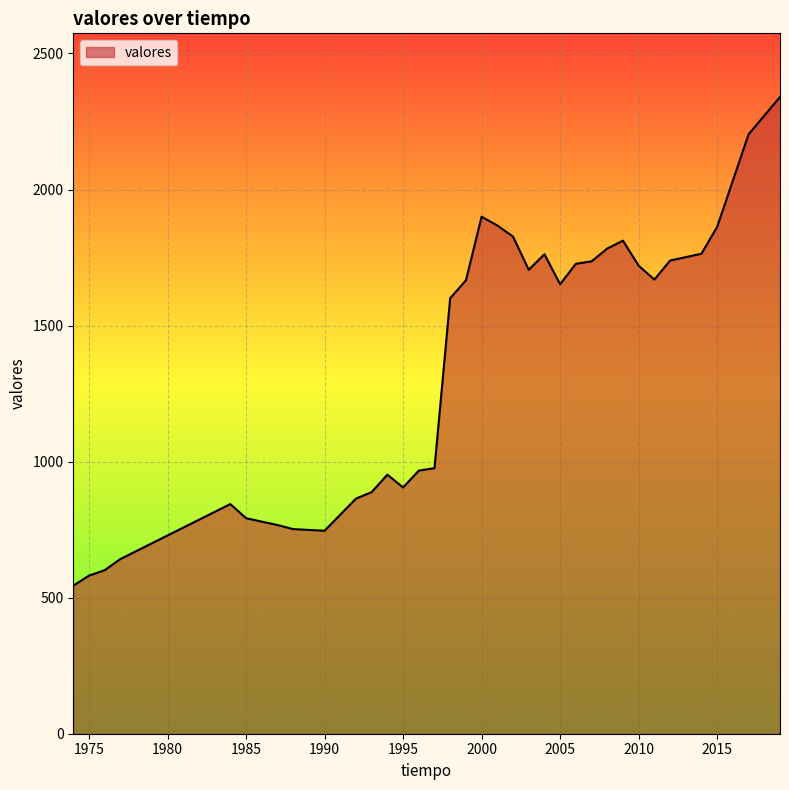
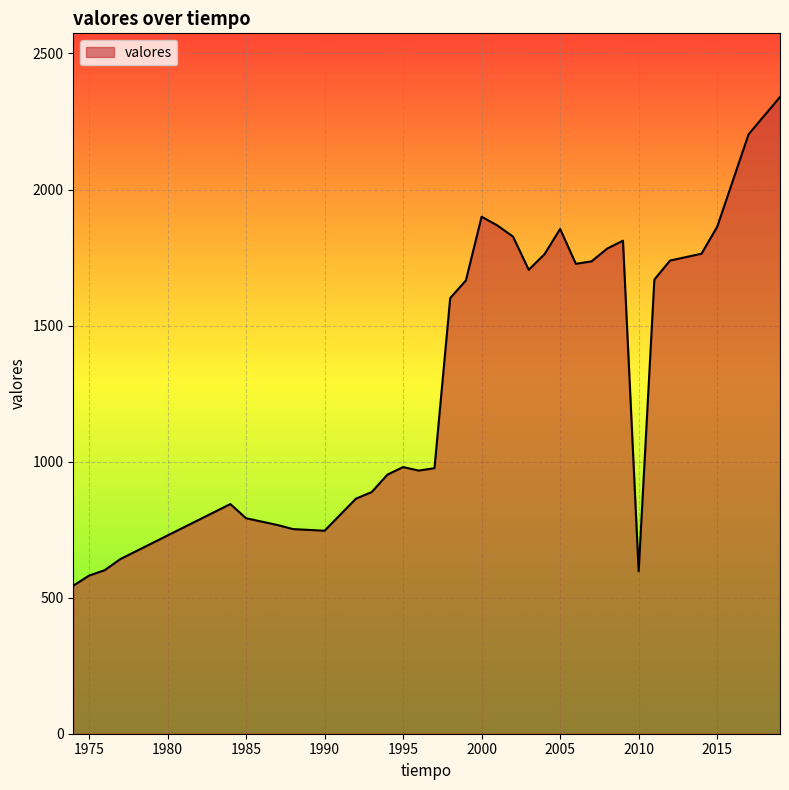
1995: 910 -> 980
2005: 1650 -> 1860
2010: 1720 -> 600
